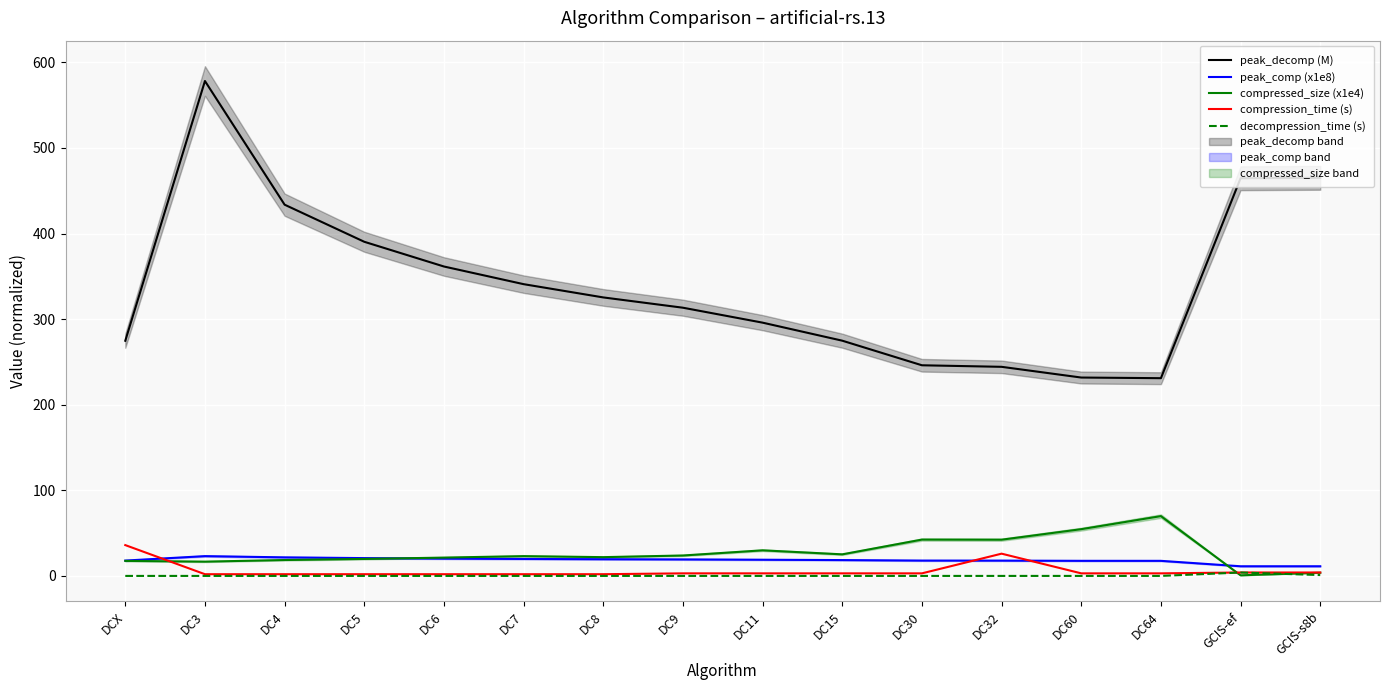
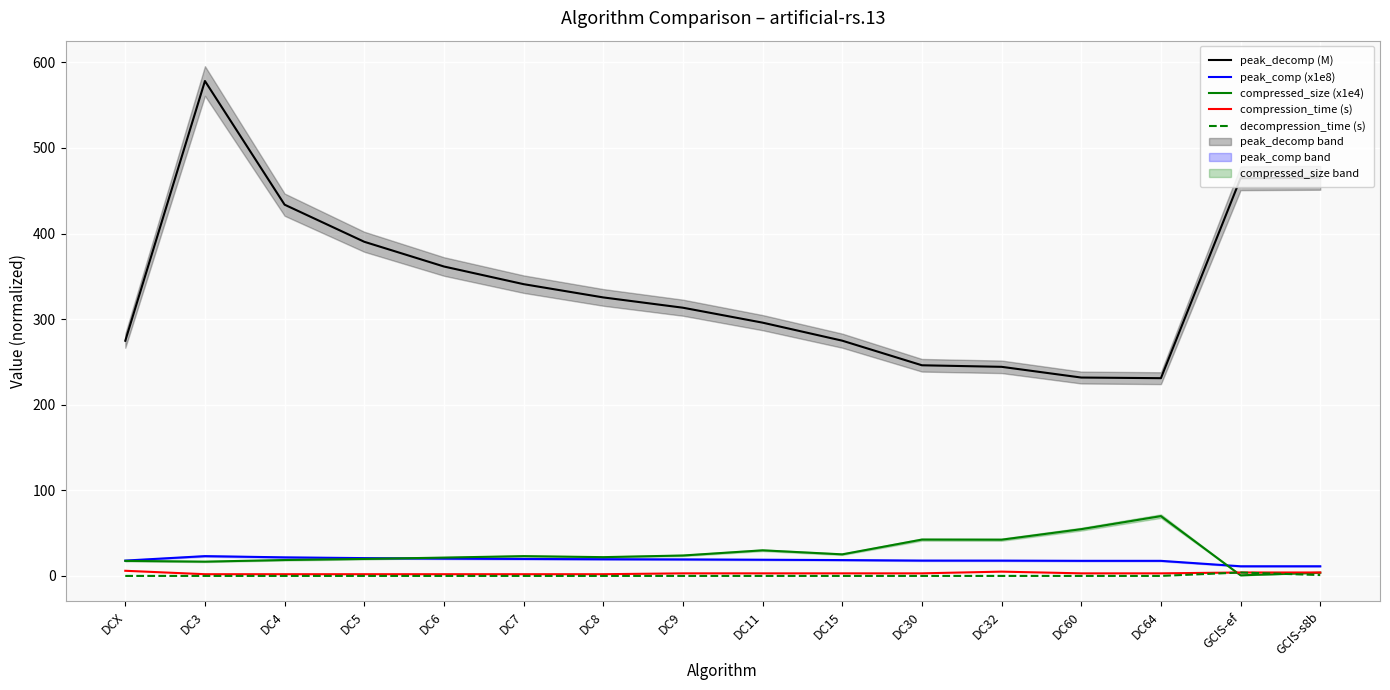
compression_time (s), DCX: 40 -> 10
compression_time (s), DC32: 30 -> 10
